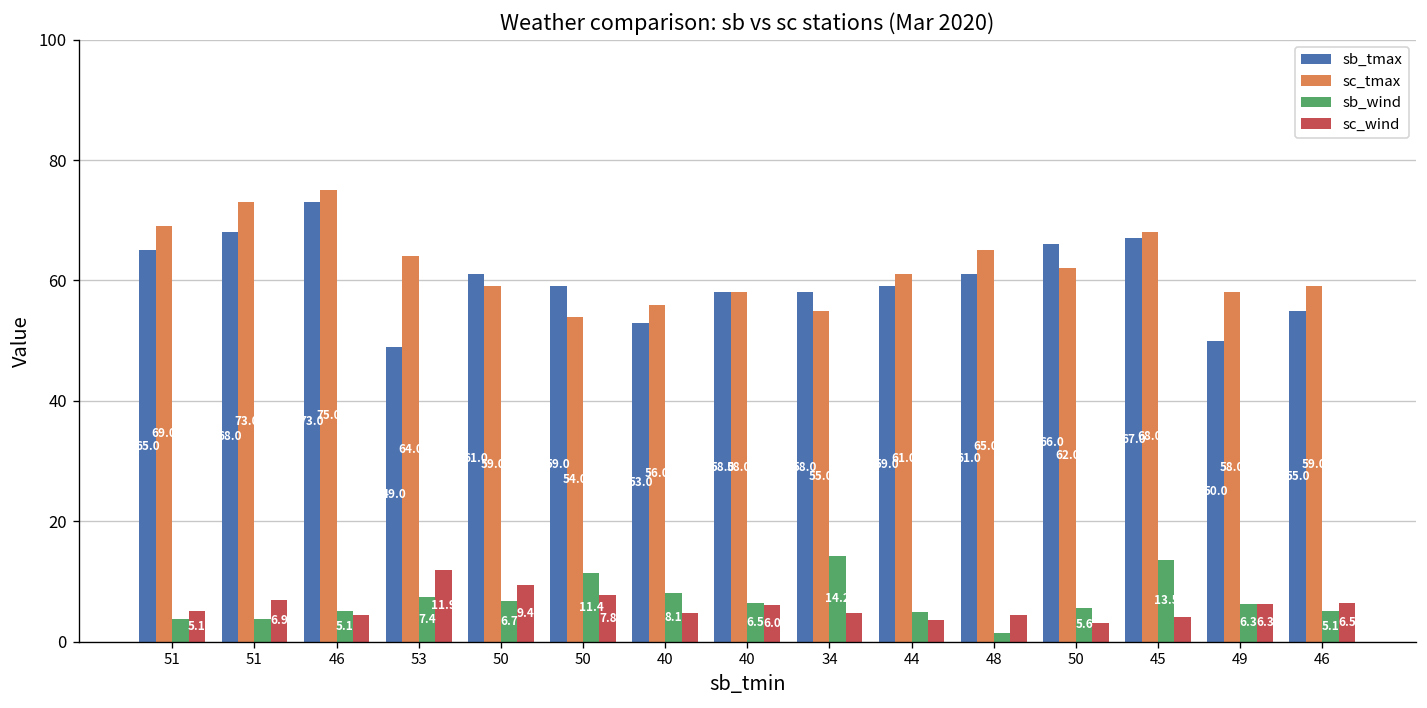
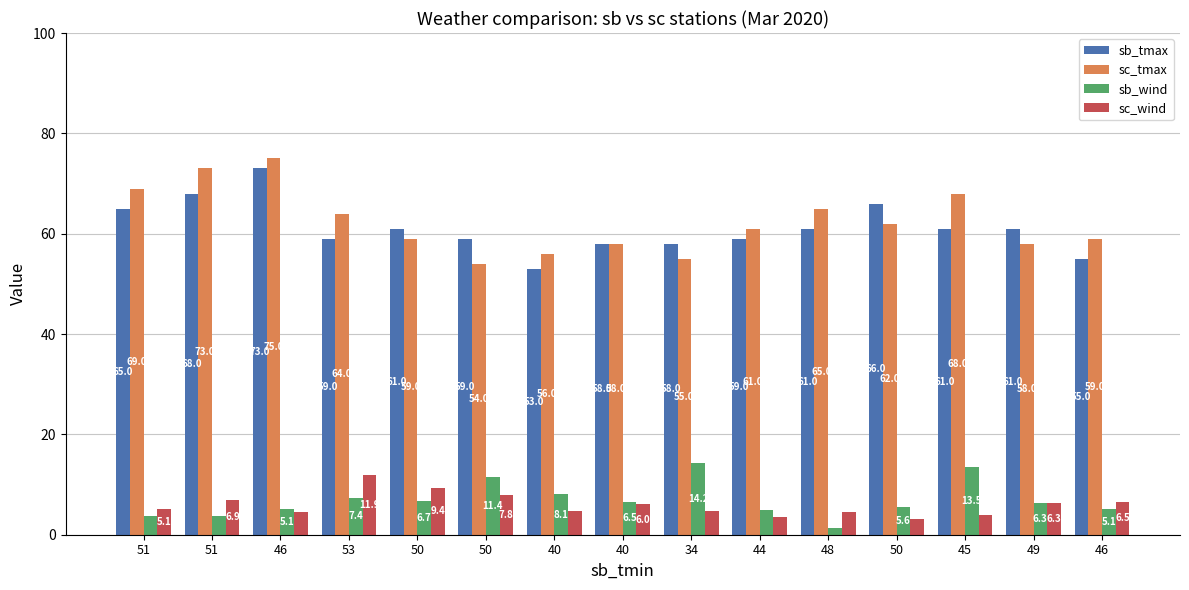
sb_tmax, 53: 49.0 -> 59.0
sb_tmax, 45: 67.0 -> 61.0
sb_tmax, 49: 50.0 -> 61.0
